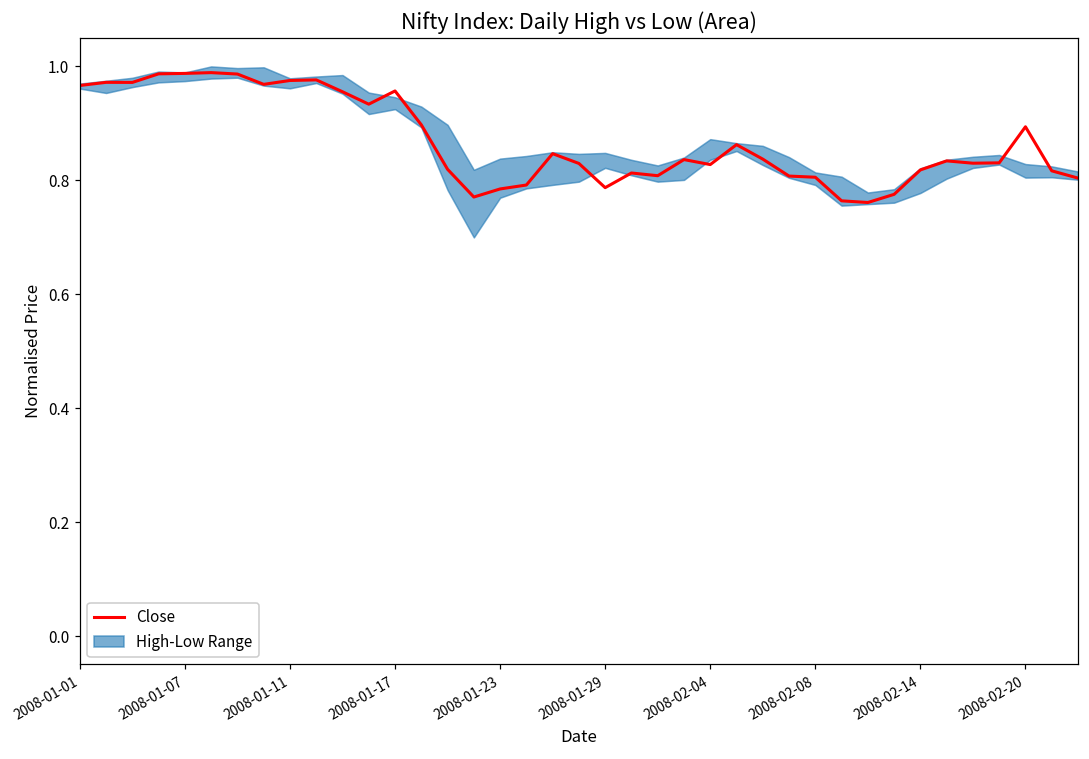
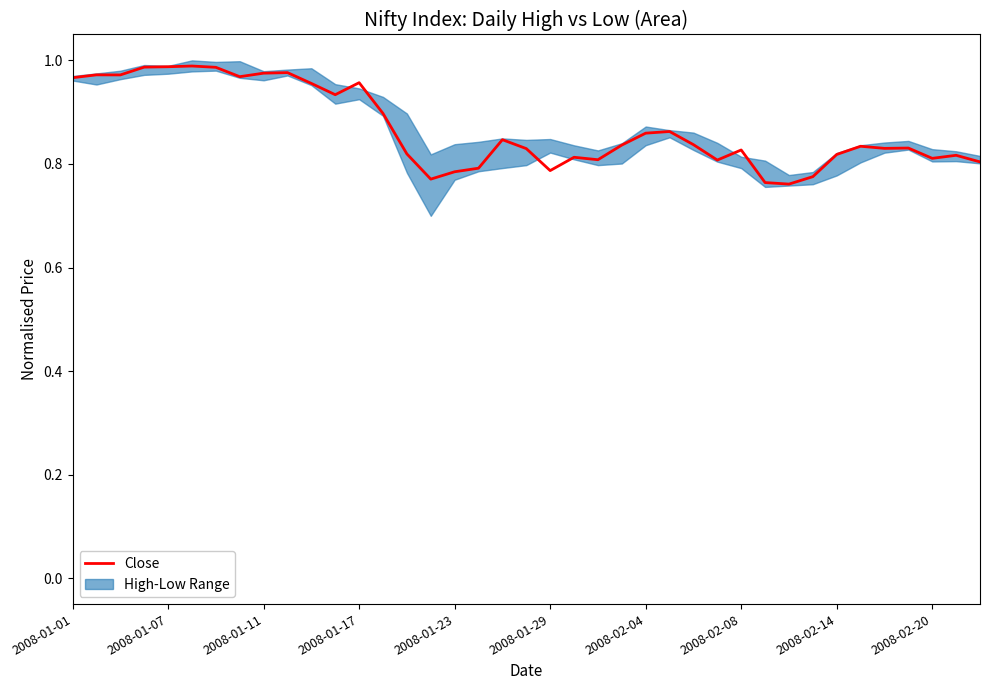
Close, 2008-02-04: 0.83 -> 0.86
Close, 2008-02-08: 0.81 -> 0.83
Close, 2008-02-20: 0.89 -> 0.81
